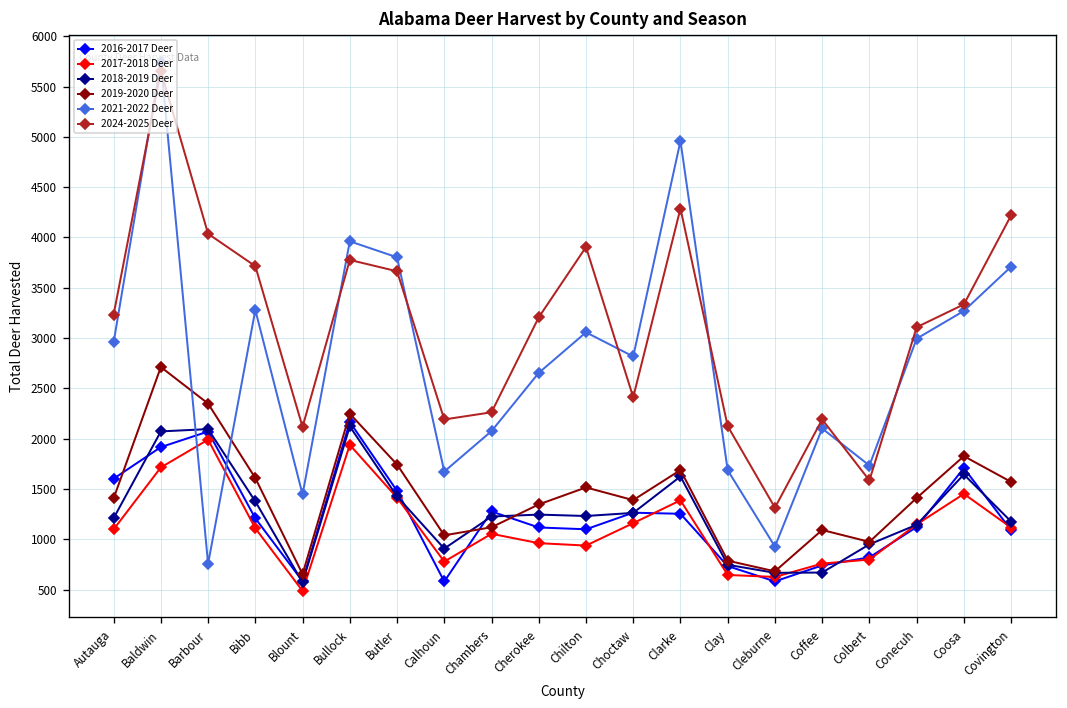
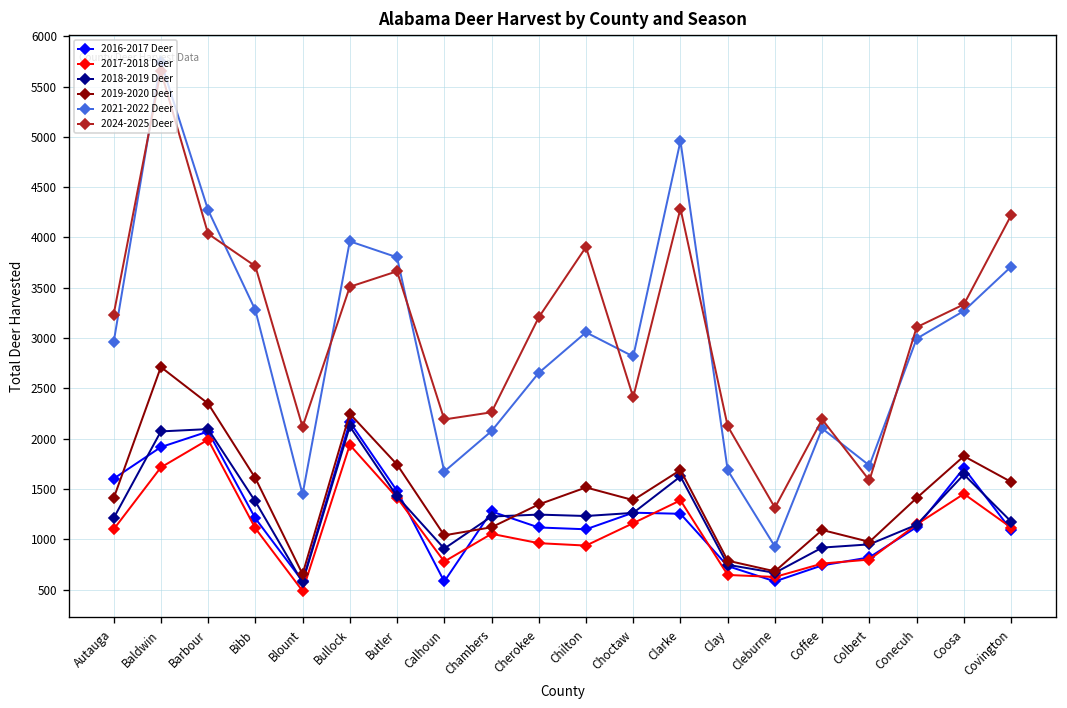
2021-2022 Deer, Barbour: 800 -> 4300
2024-2025 Deer, Bullock: 3800 -> 3500
2018-2019 Deer, Coffee: 700 -> 900
